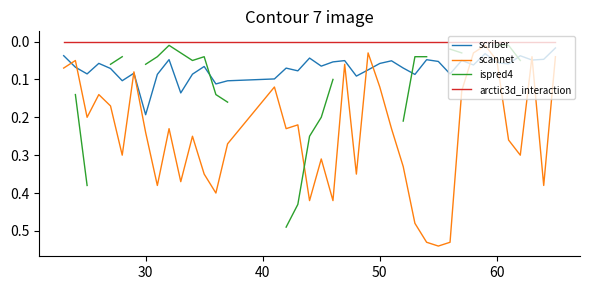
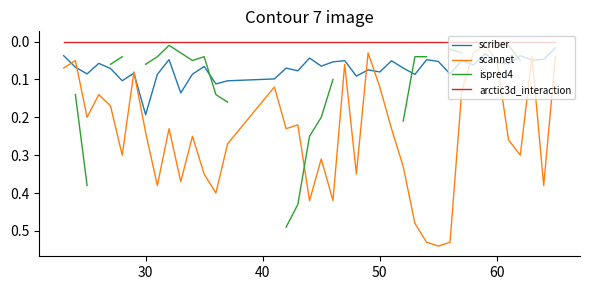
scriber, 50: 0.06 -> 0.08
